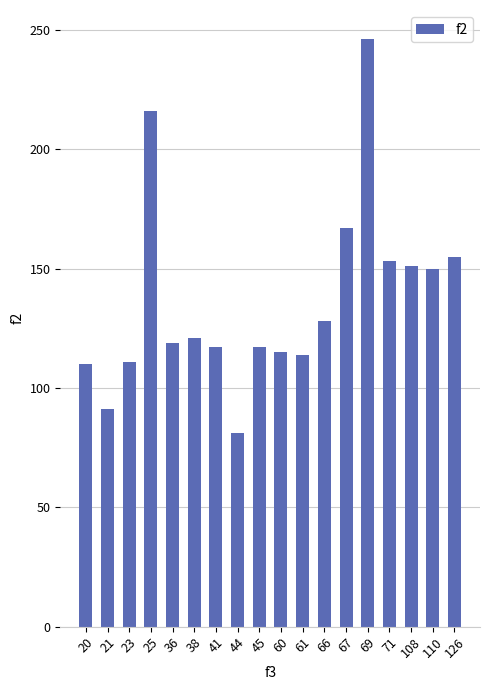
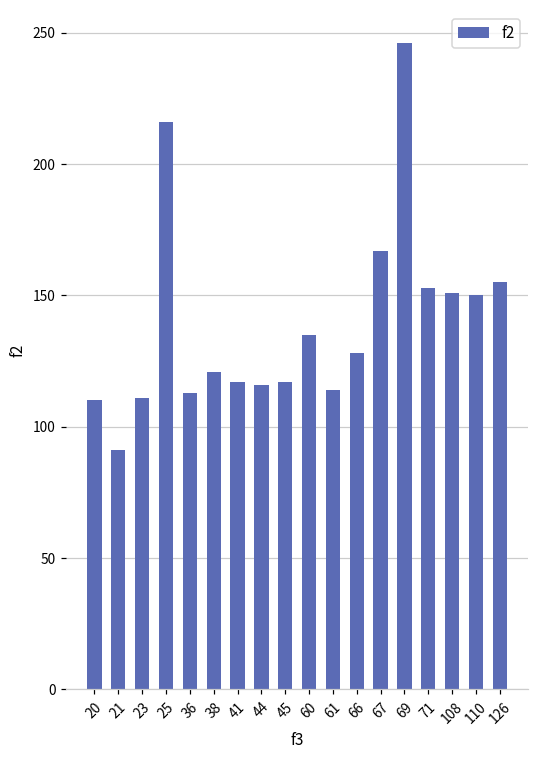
36: 119 -> 113
44: 81 -> 116
60: 115 -> 135
